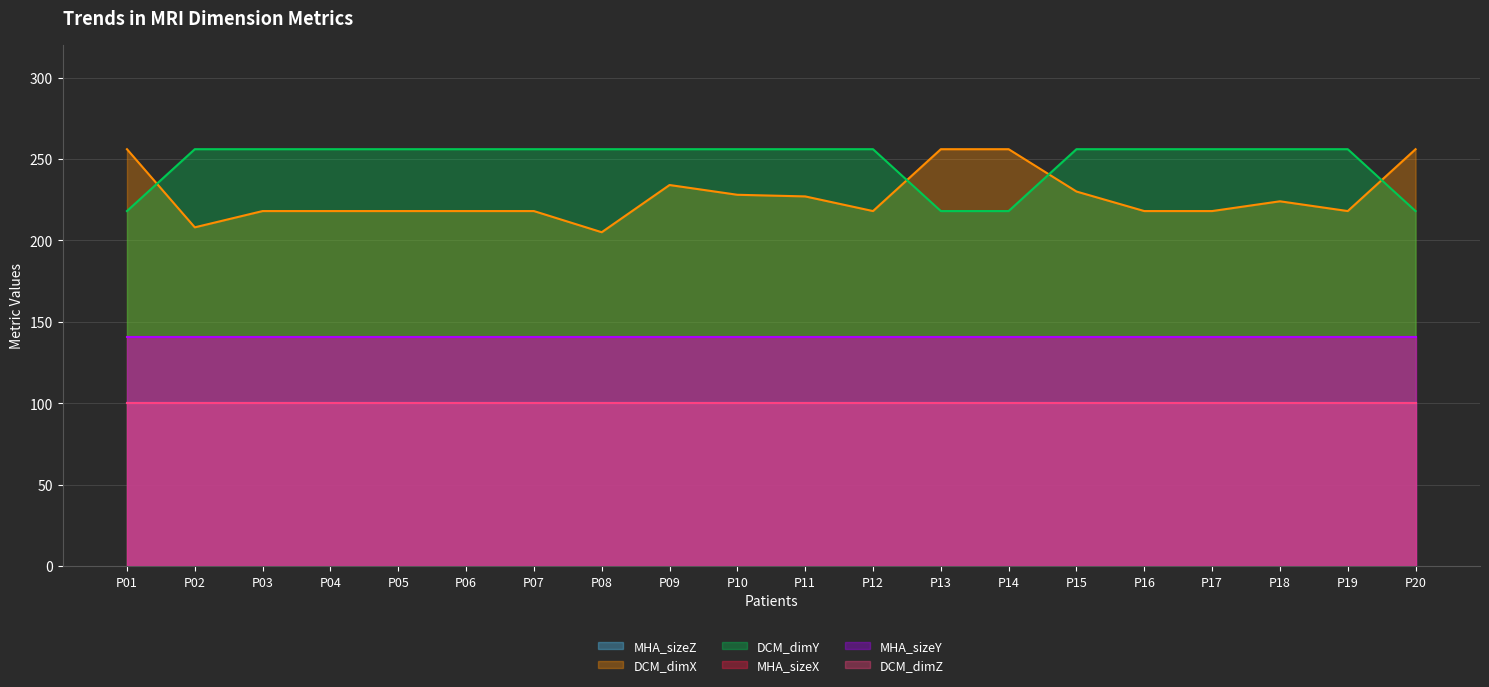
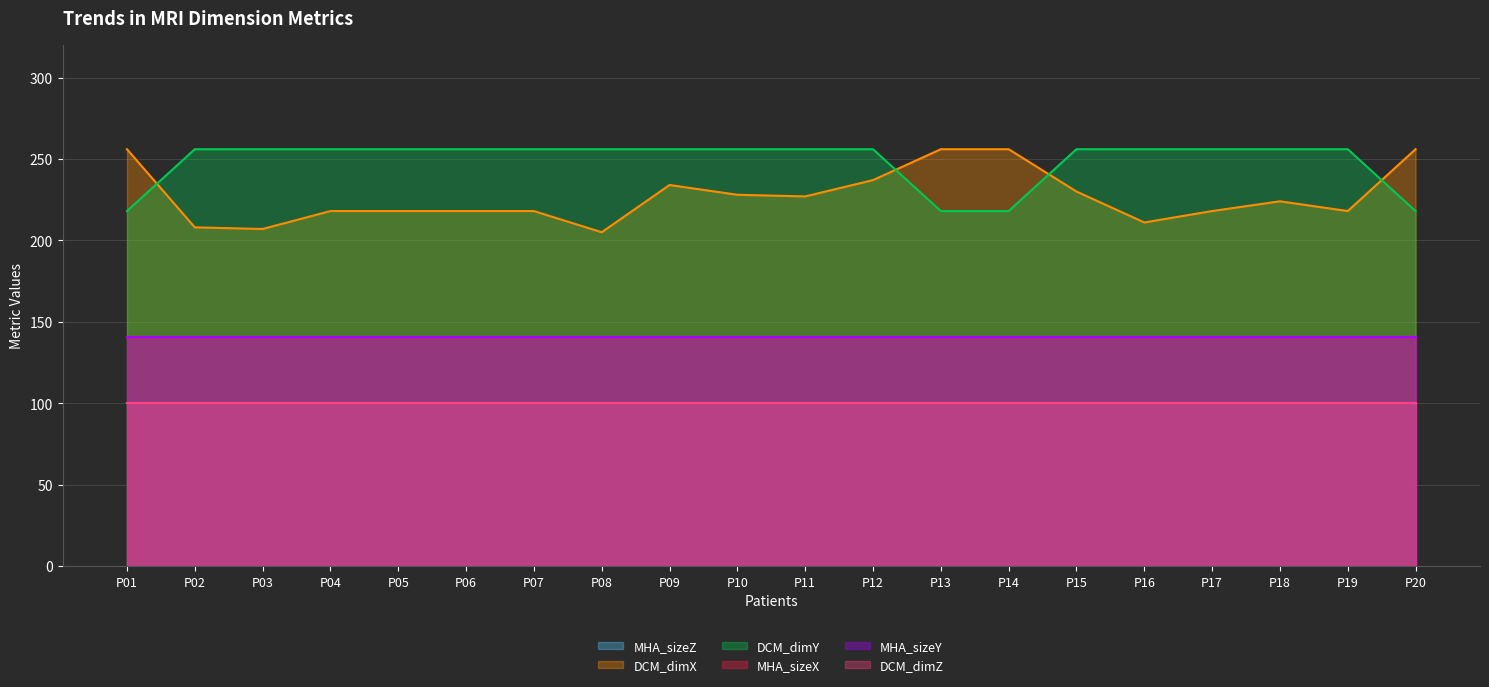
DCM_dimX, P03: 218 -> 207
DCM_dimX, P12: 218 -> 237
DCM_dimX, P16: 218 -> 211
